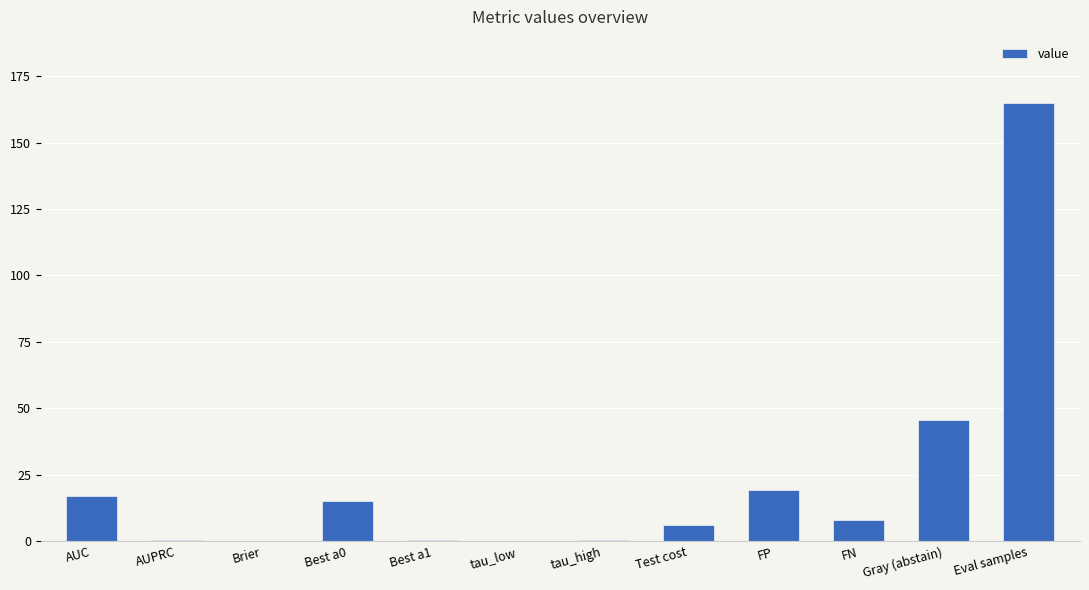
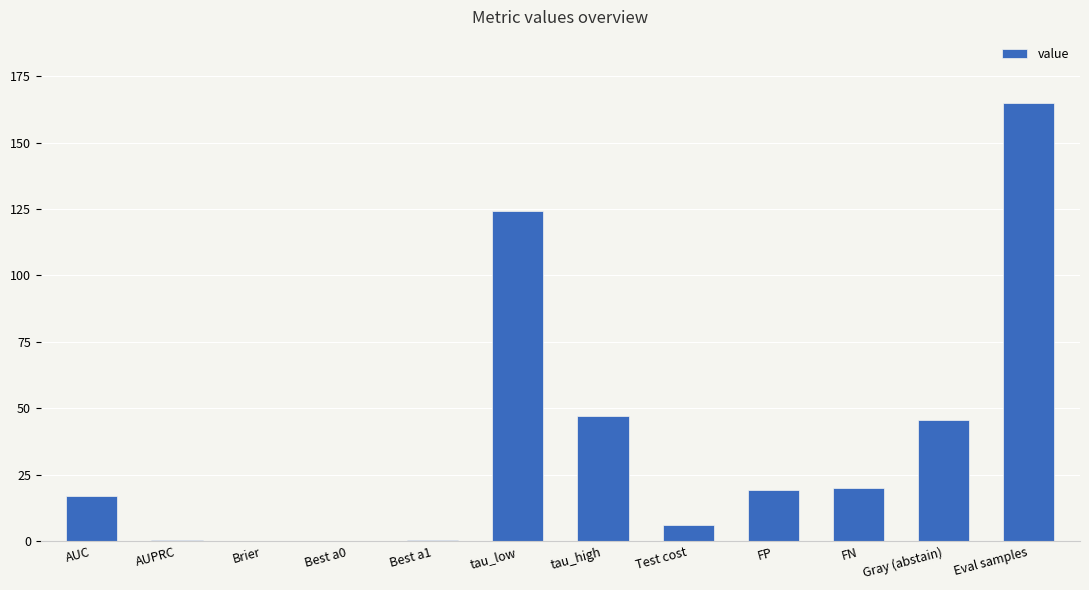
Best a0: 15 -> 0
tau_low: 0 -> 124
tau_high: 1 -> 47
FN: 8 -> 20
